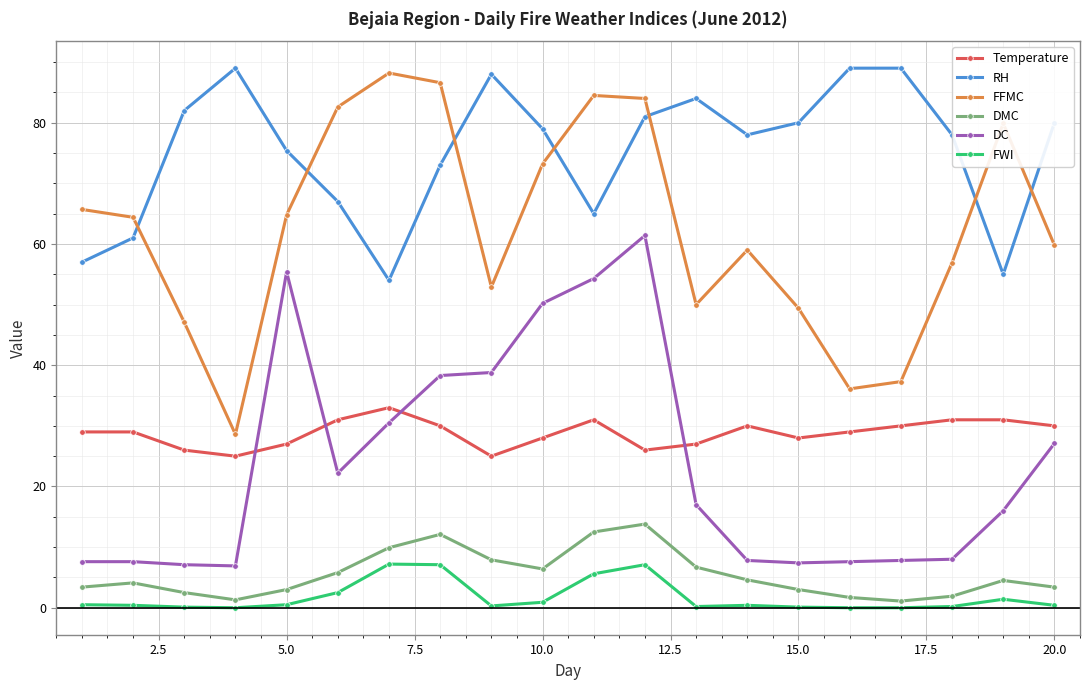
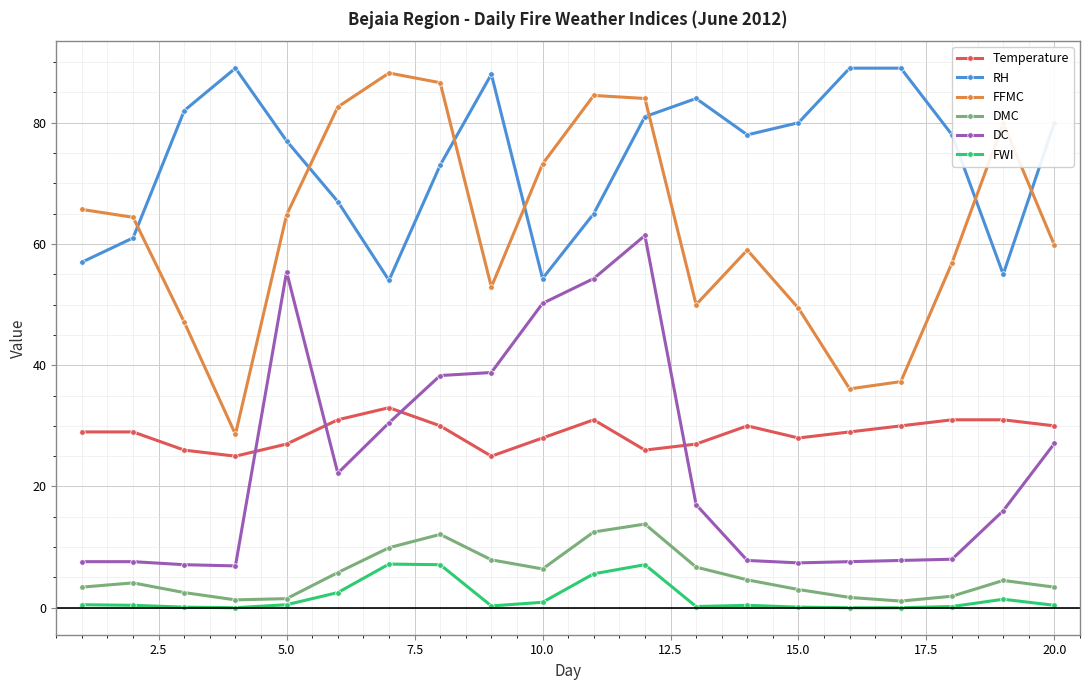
RH, 5.0: 75 -> 77
DMC, 5.0: 3 -> 2
RH, 10.0: 79 -> 54
